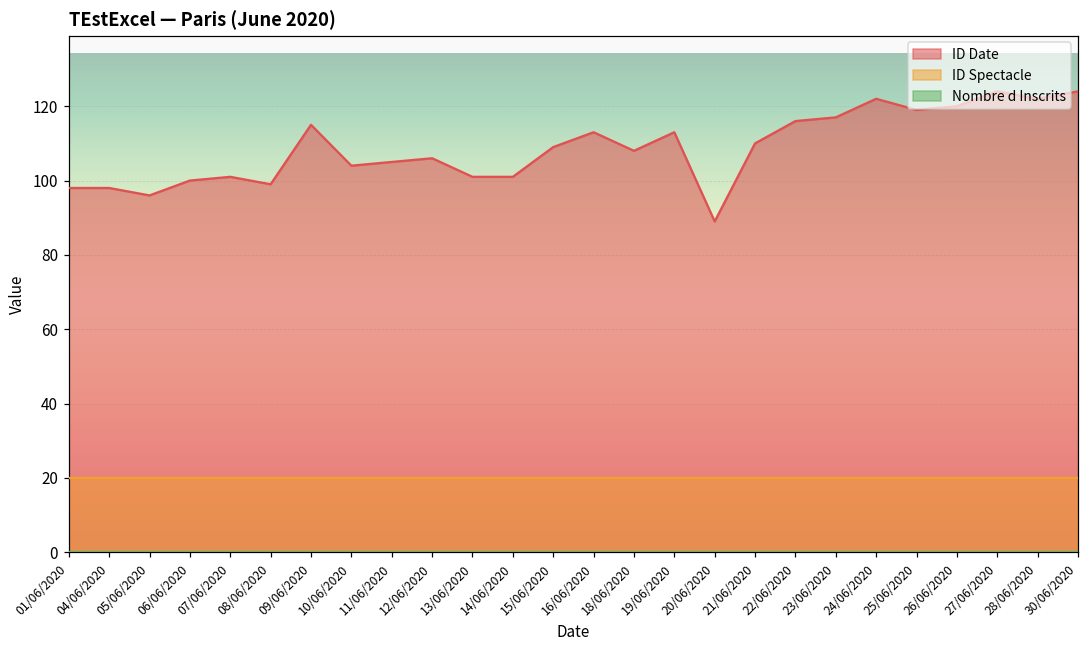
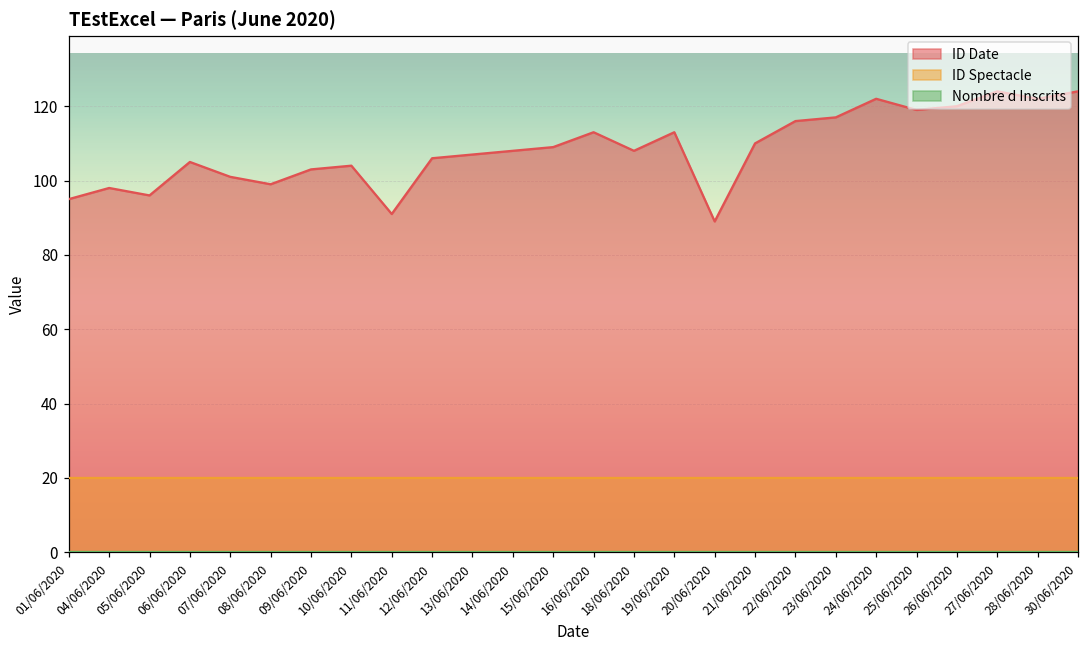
ID Date, 01/06/2020: 98 -> 95
ID Date, 06/06/2020: 100 -> 105
ID Date, 09/06/2020: 115 -> 103
ID Date, 11/06/2020: 105 -> 91
ID Date, 13/06/2020: 101 -> 107
ID Date, 14/06/2020: 101 -> 108
